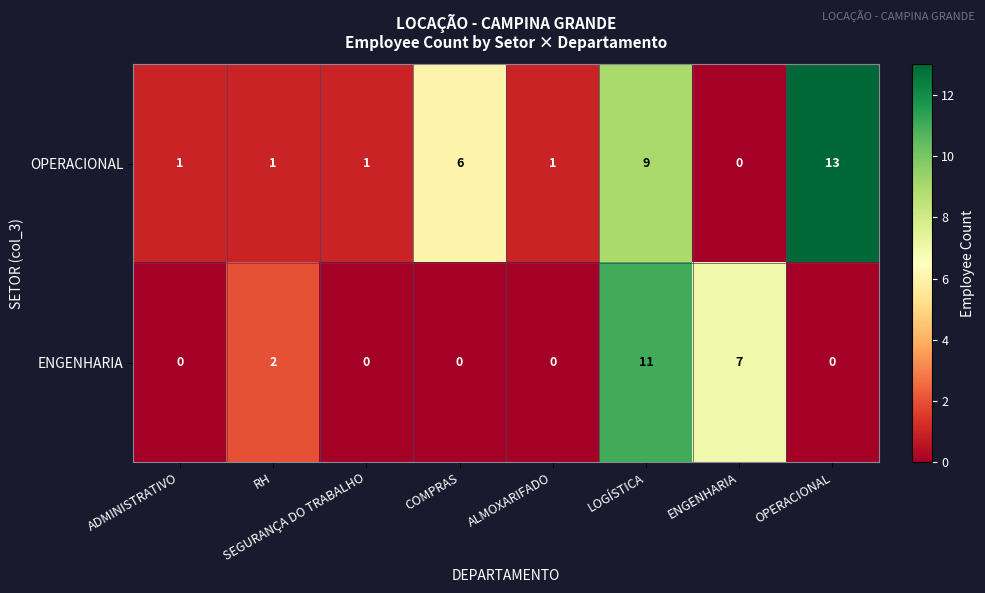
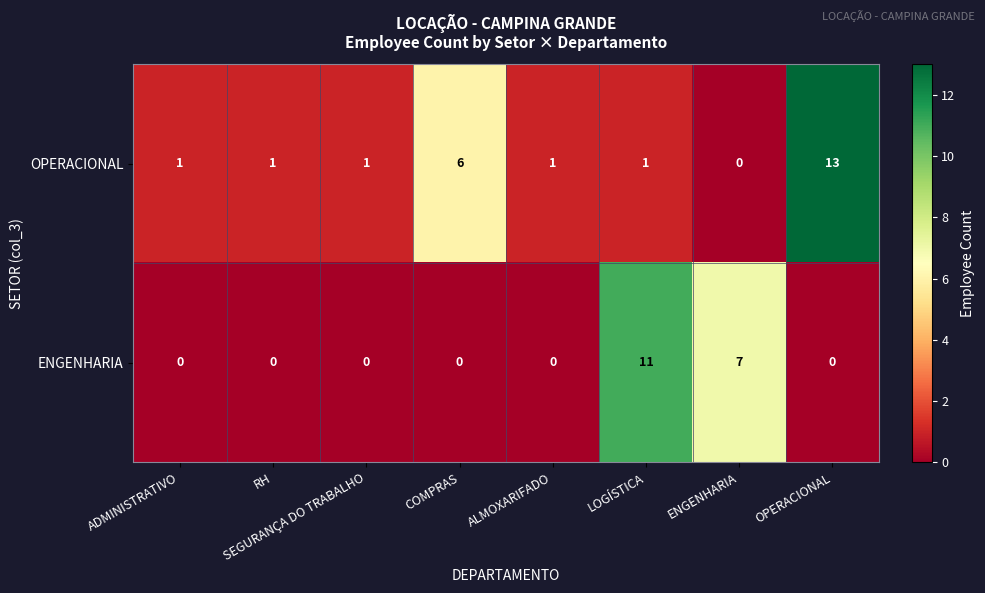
OPERACIONAL, LOGÍSTICA: 9 -> 1
ENGENHARIA, RH: 2 -> 0
